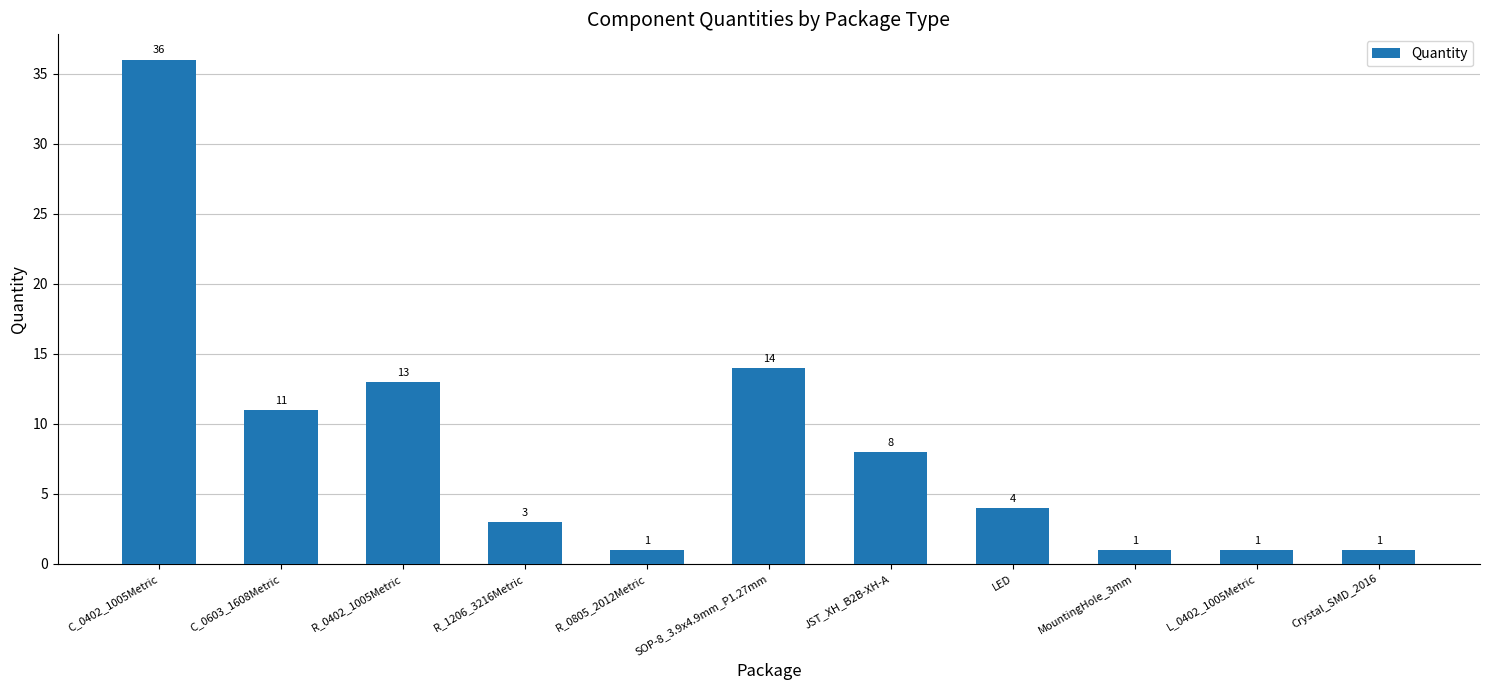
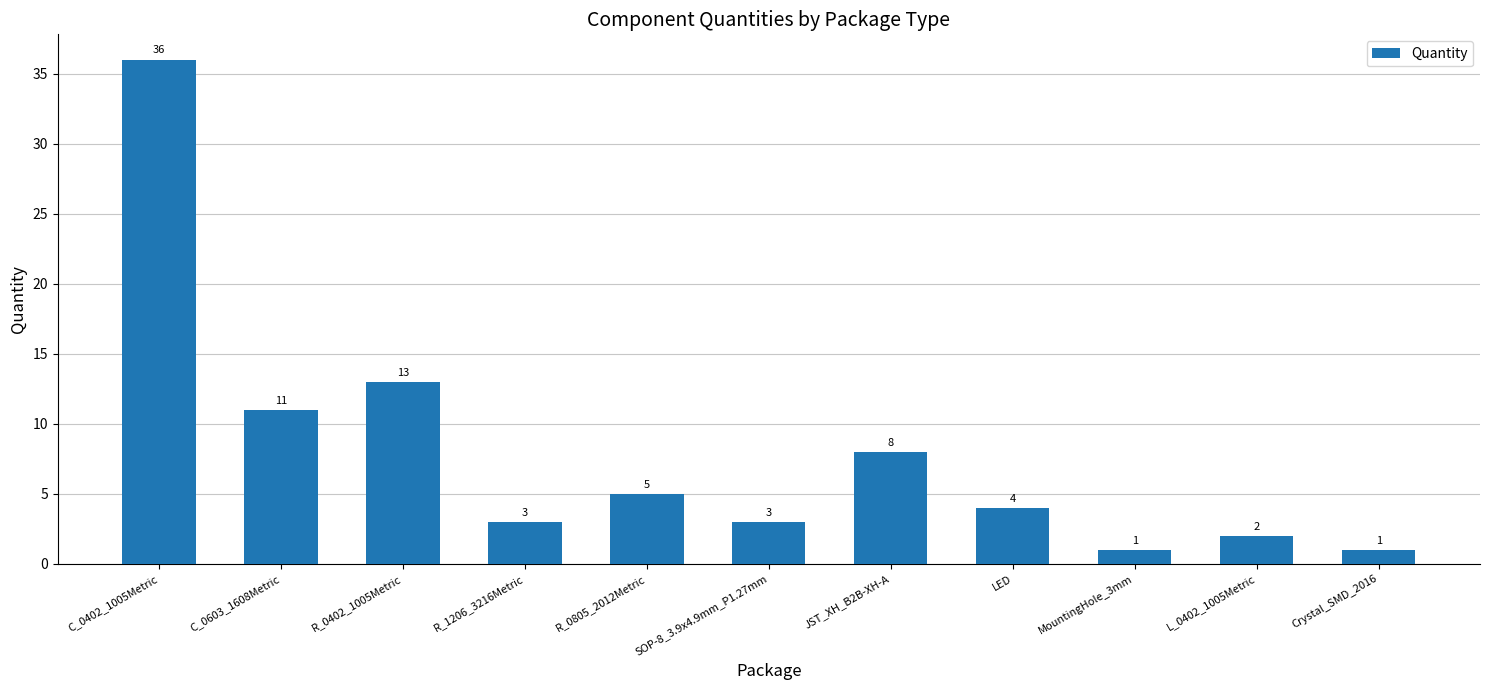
R_0805_2012Metric: 1 -> 5
SOP-8_3.9x4.9mm_P1.27mm: 14 -> 3
L_0402_1005Metric: 1 -> 2
